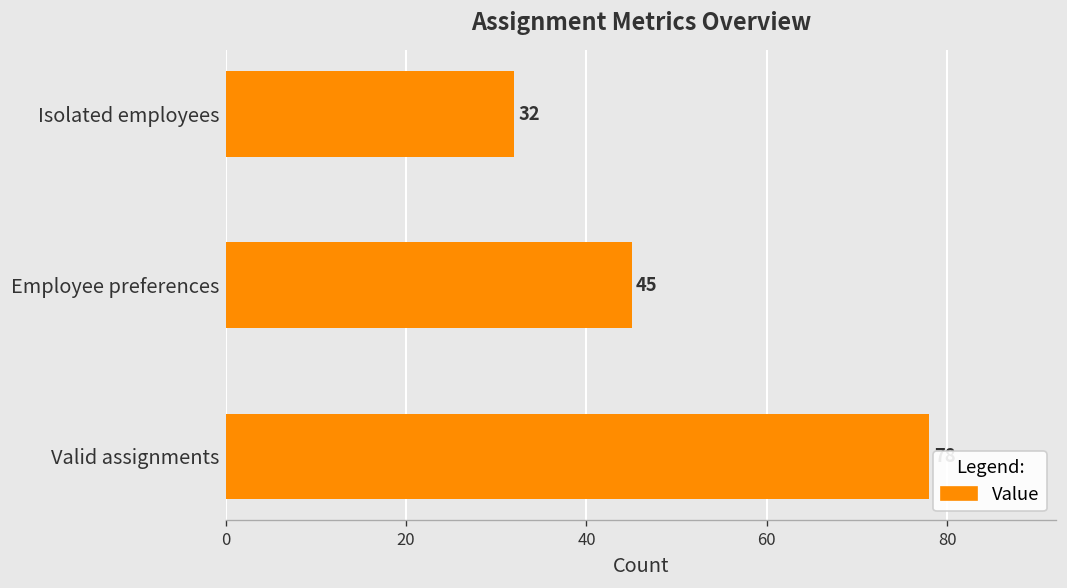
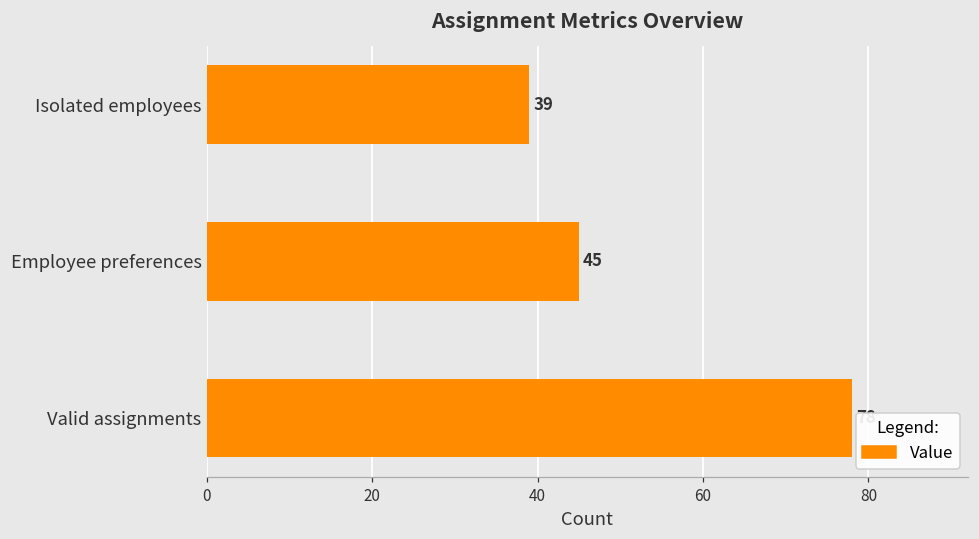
Isolated employees: 32 -> 39
